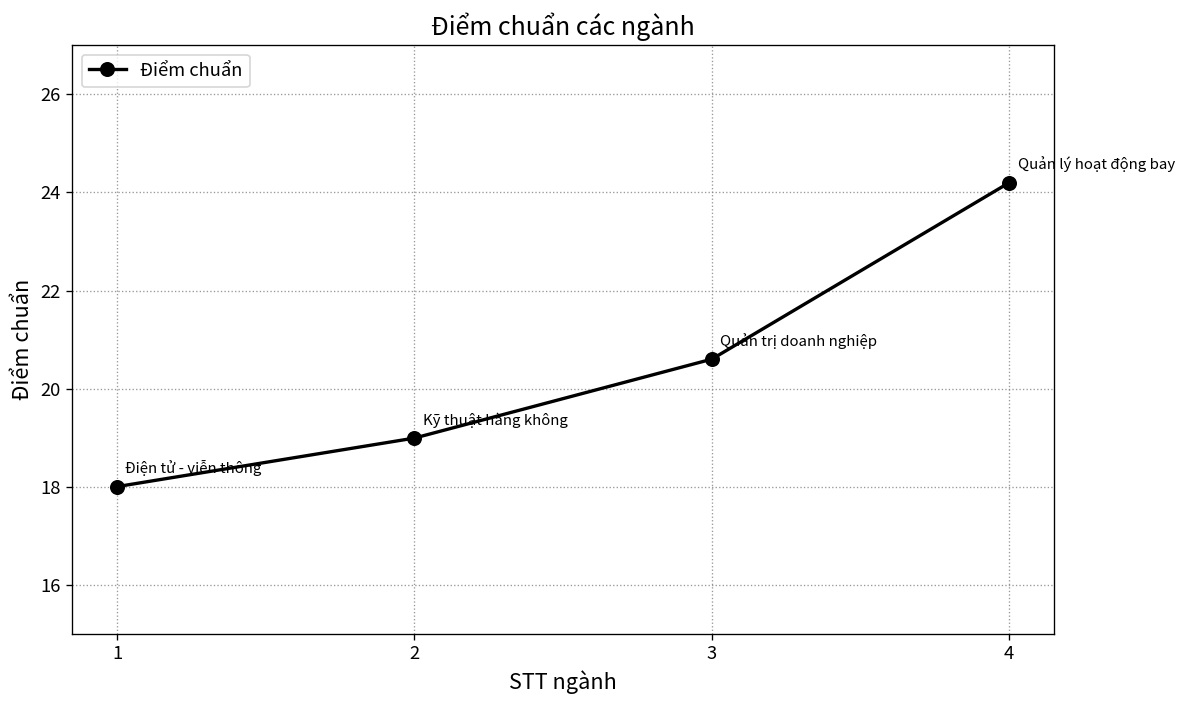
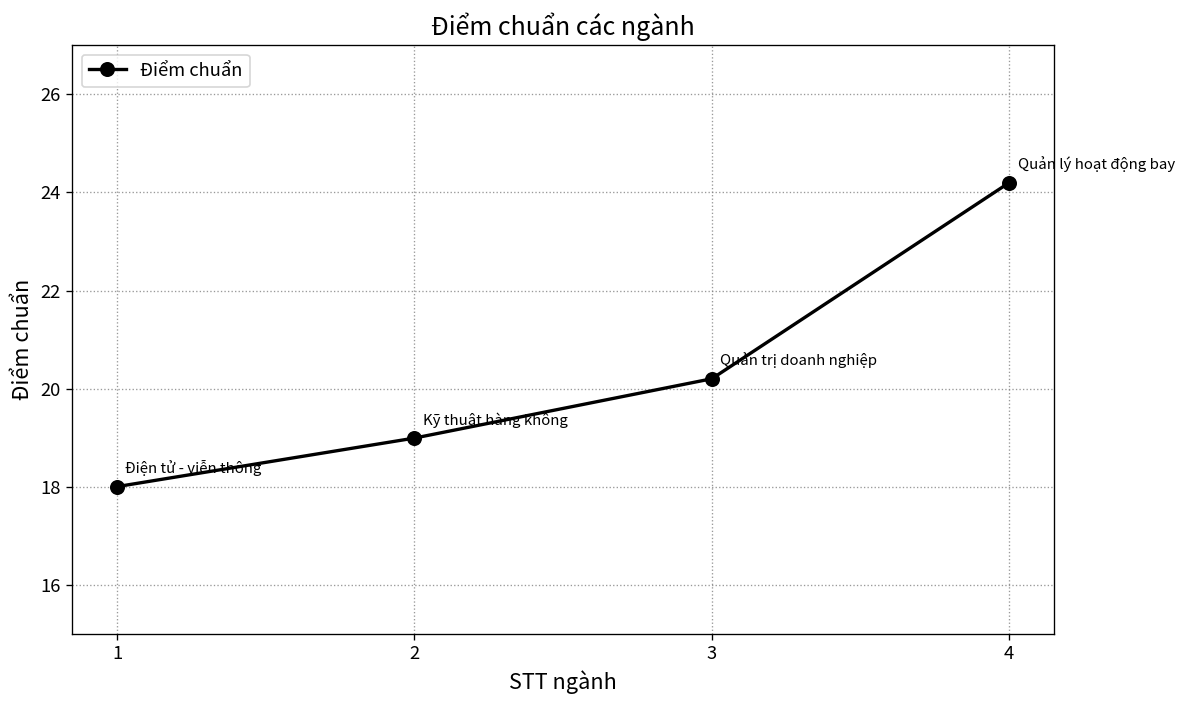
3: 20.6 -> 20.2
